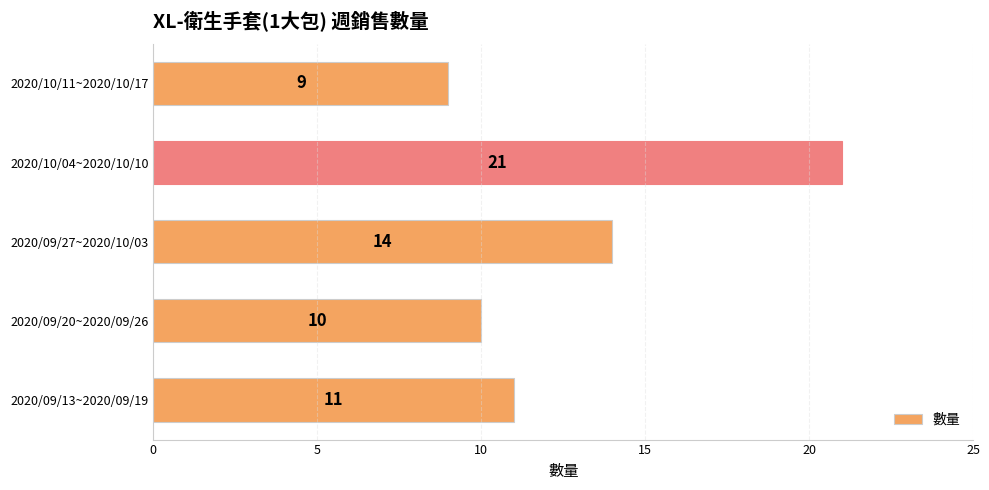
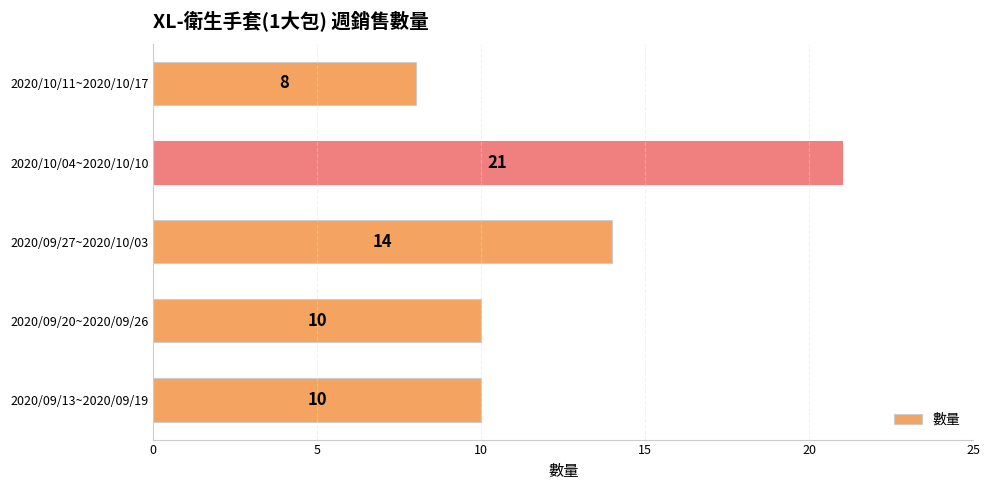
2020/10/11~2020/10/17: 9 -> 8
2020/09/13~2020/09/19: 11 -> 10
